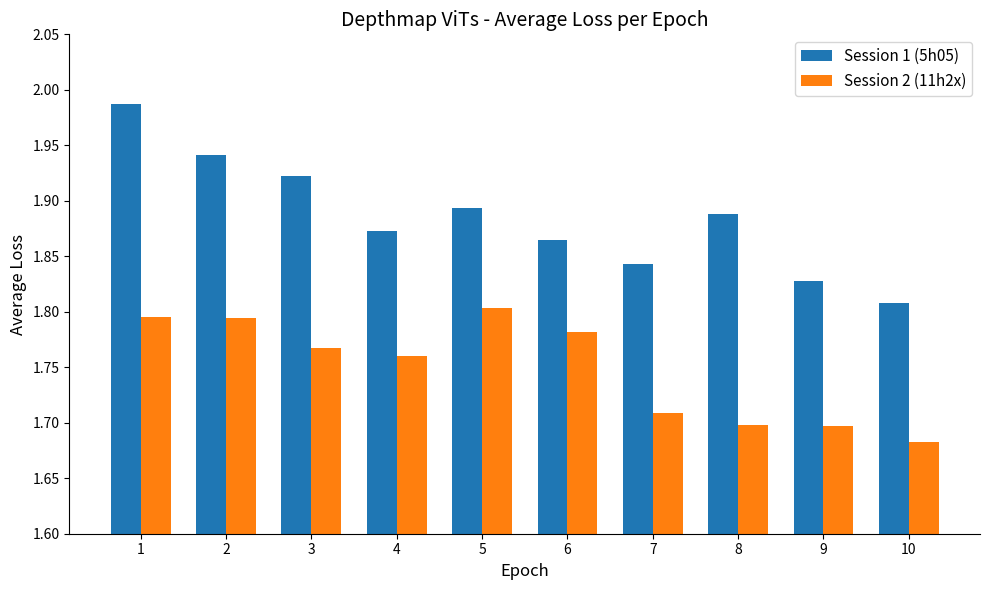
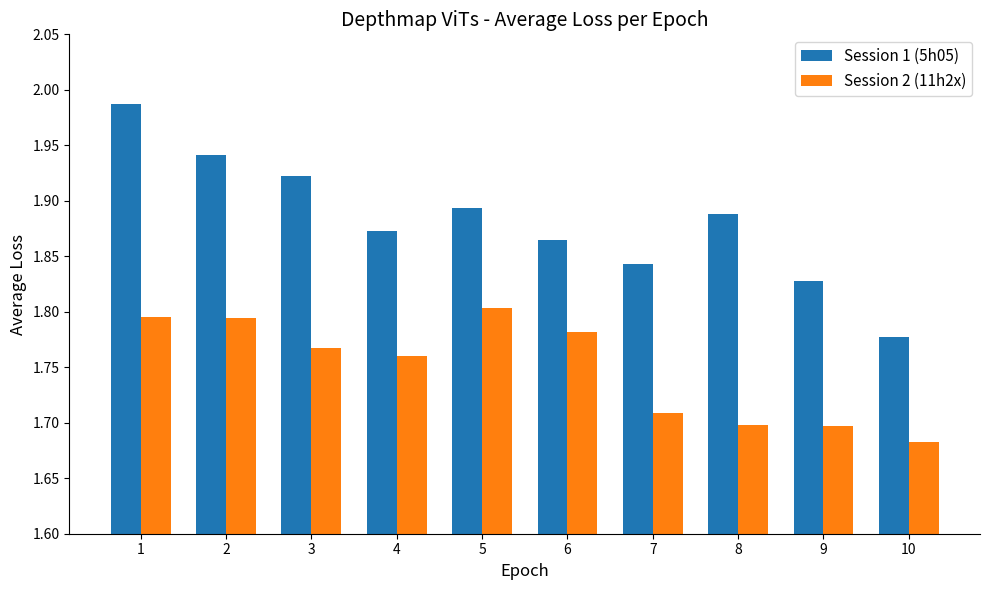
Session 1 (5h05), 10: 1.808 -> 1.777
